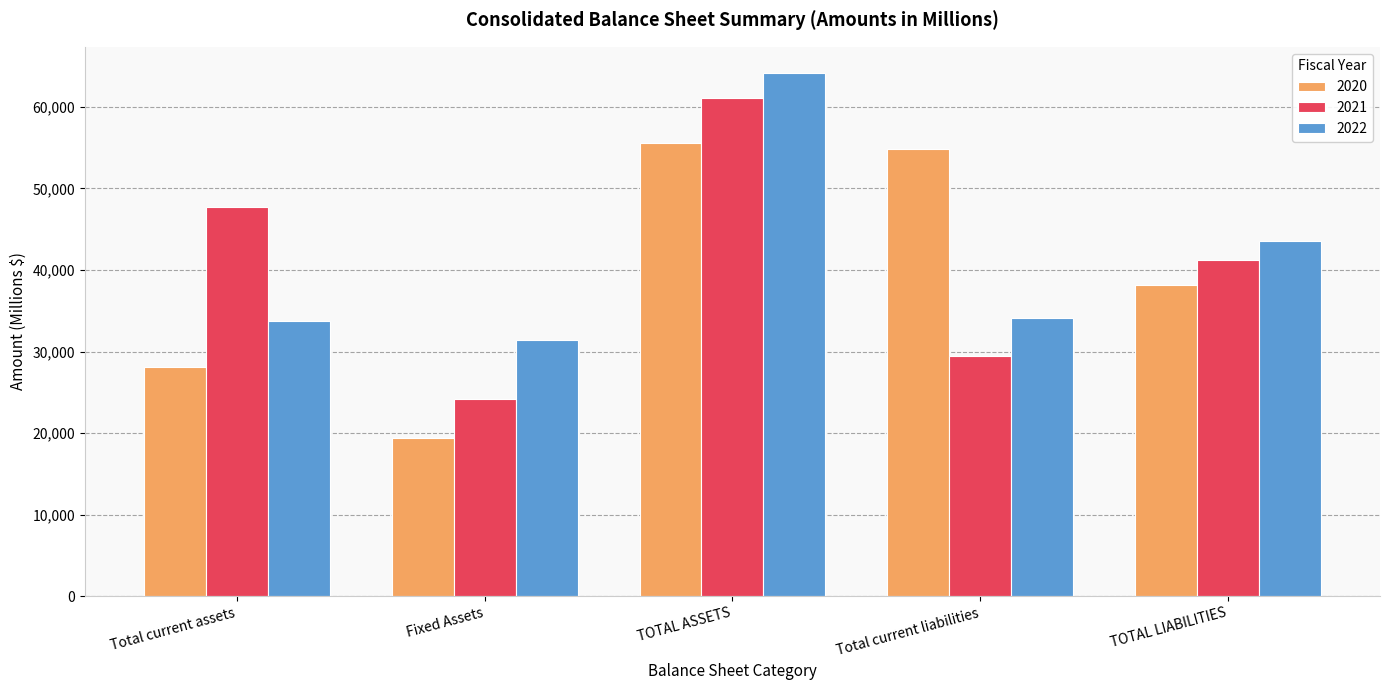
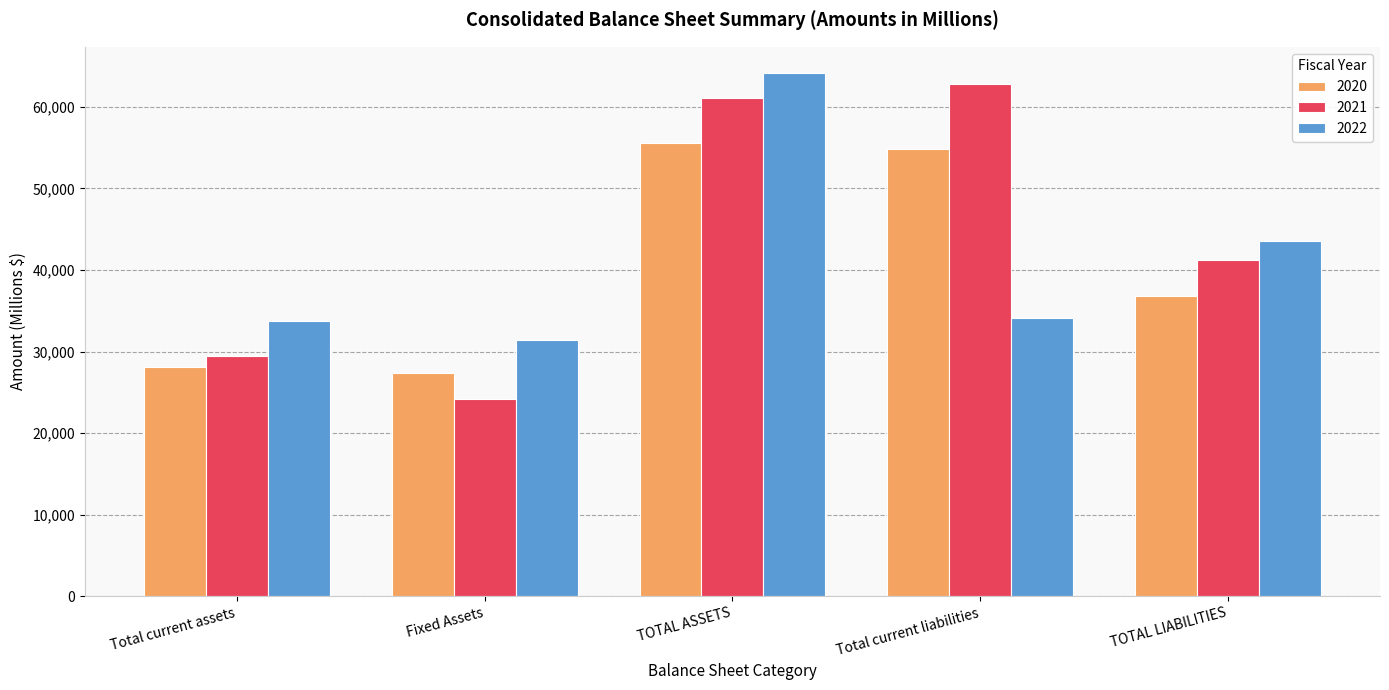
2021, Total current assets: 48,000 -> 30,000
2020, Fixed Assets: 19,000 -> 27,000
2021, Total current liabilities: 29,000 -> 63,000
2020, TOTAL LIABILITIES: 38,000 -> 37,000
